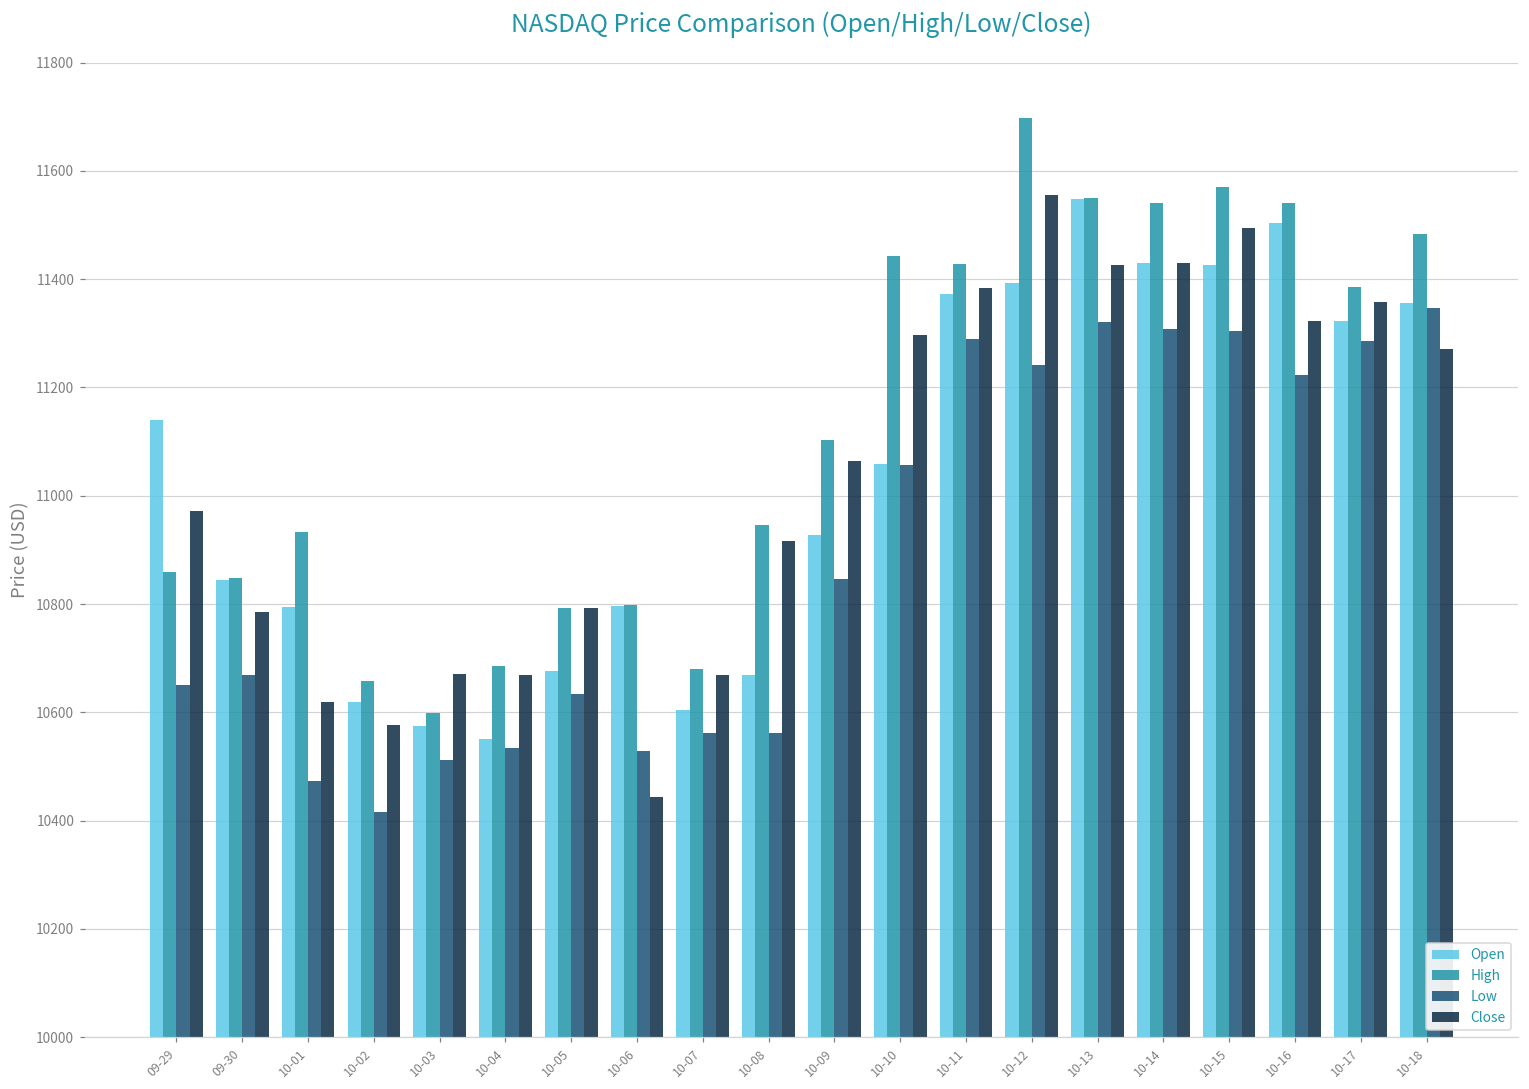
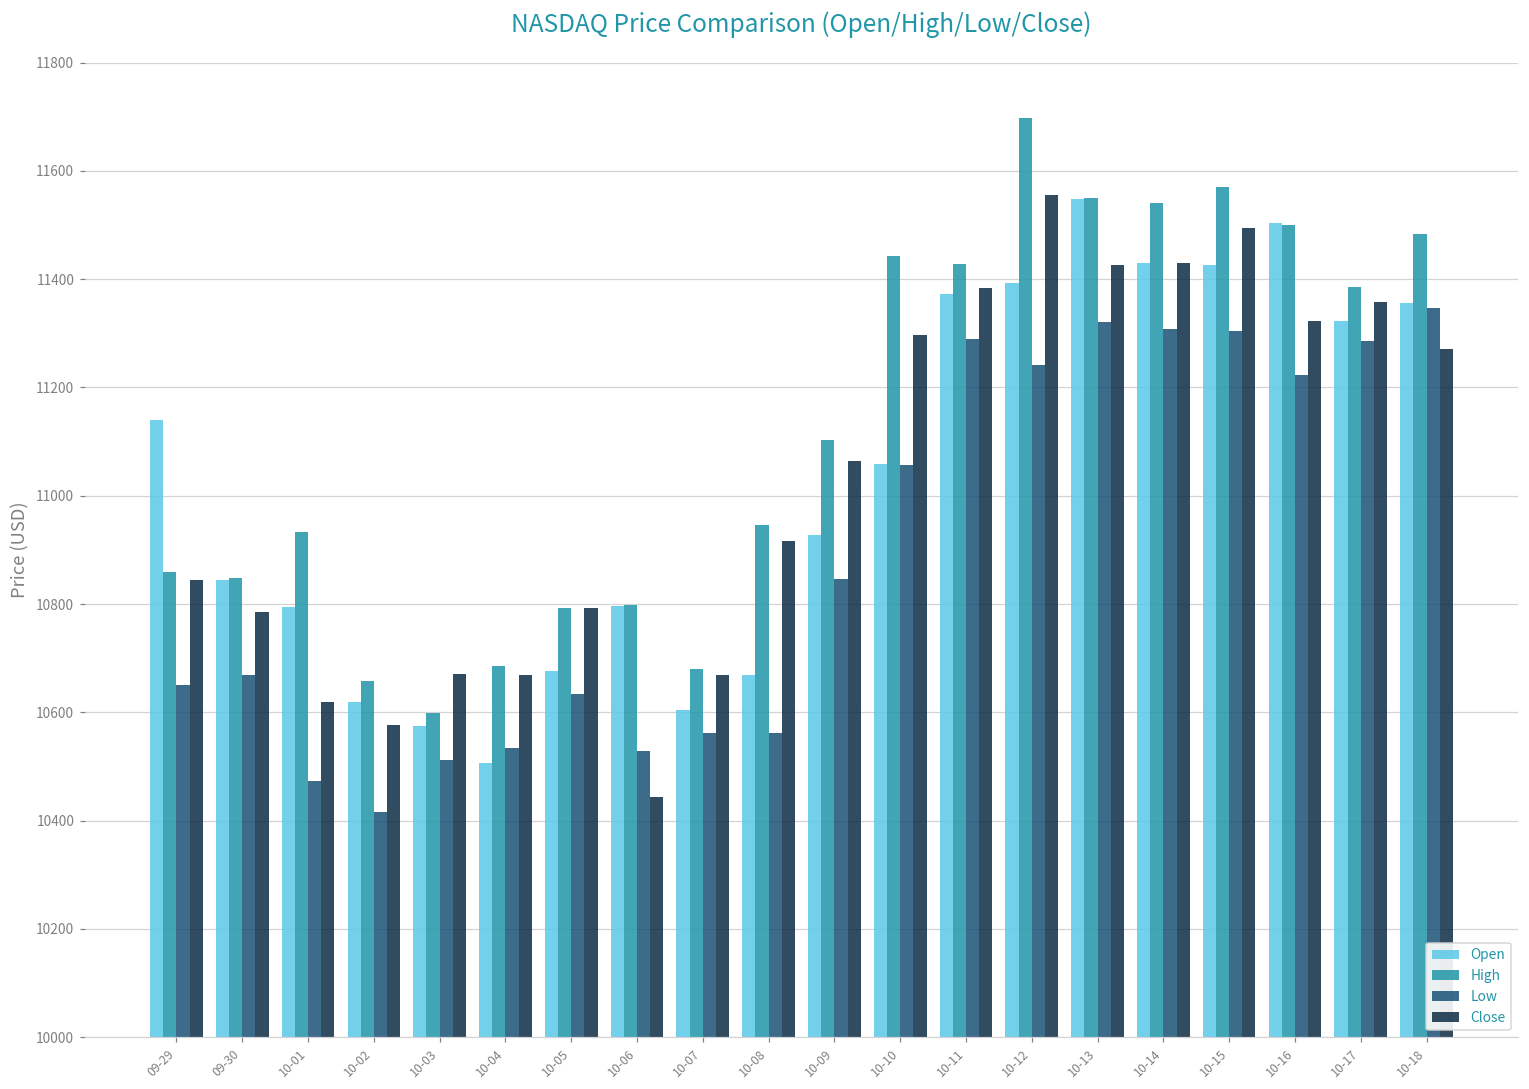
Close, 09-29: 10970 -> 10840
Open, 10-04: 10550 -> 10510
High, 10-16: 11540 -> 11500
